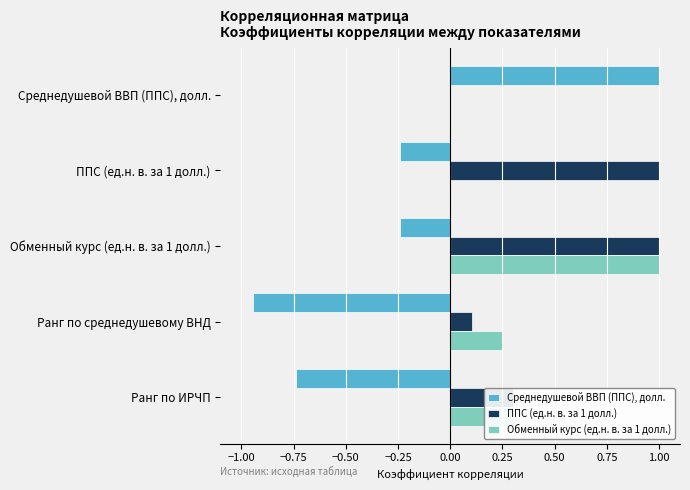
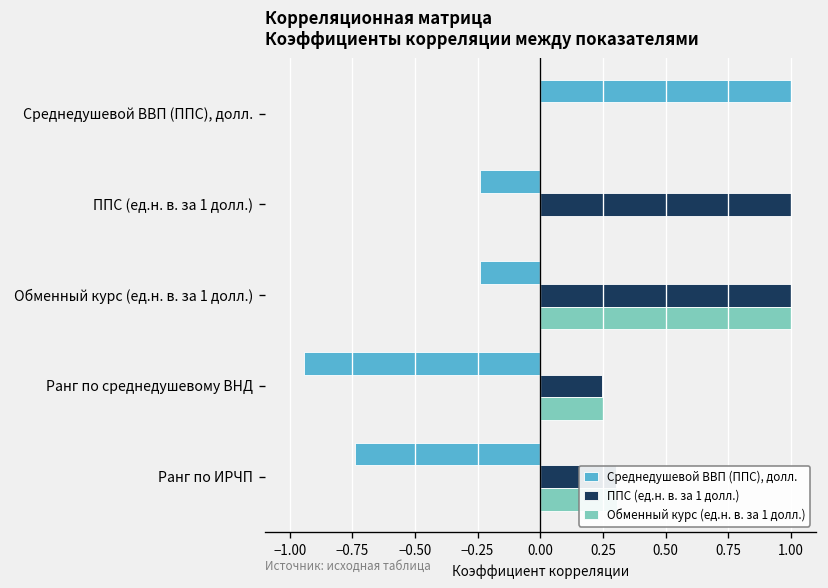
ППС (ед.н. в. за 1 долл.), Ранг по среднедушевому ВНД: 0.10 -> 0.25
